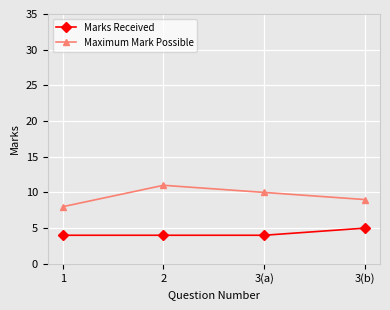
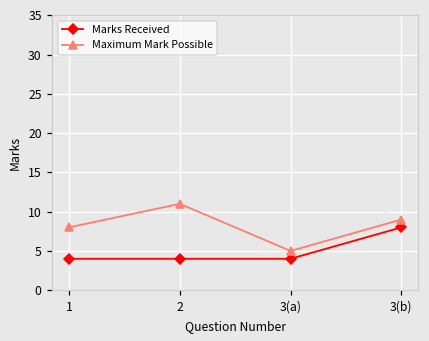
Maximum Mark Possible, 3(a): 10 -> 5
Marks Received, 3(b): 5 -> 8
